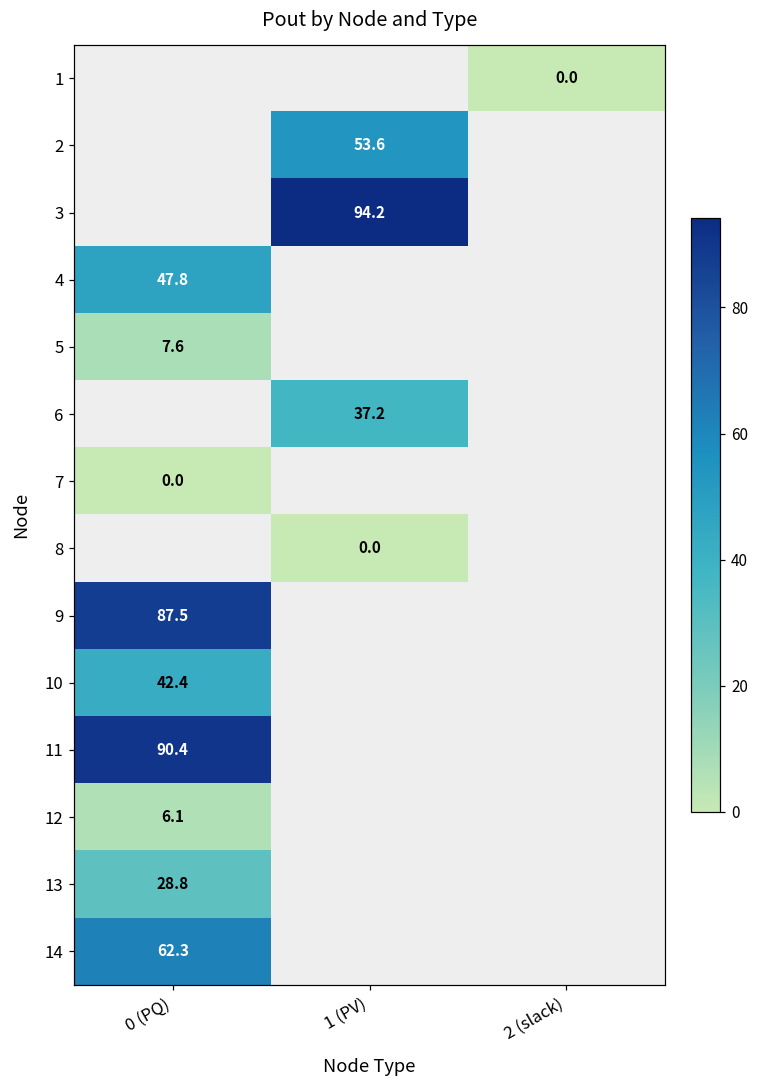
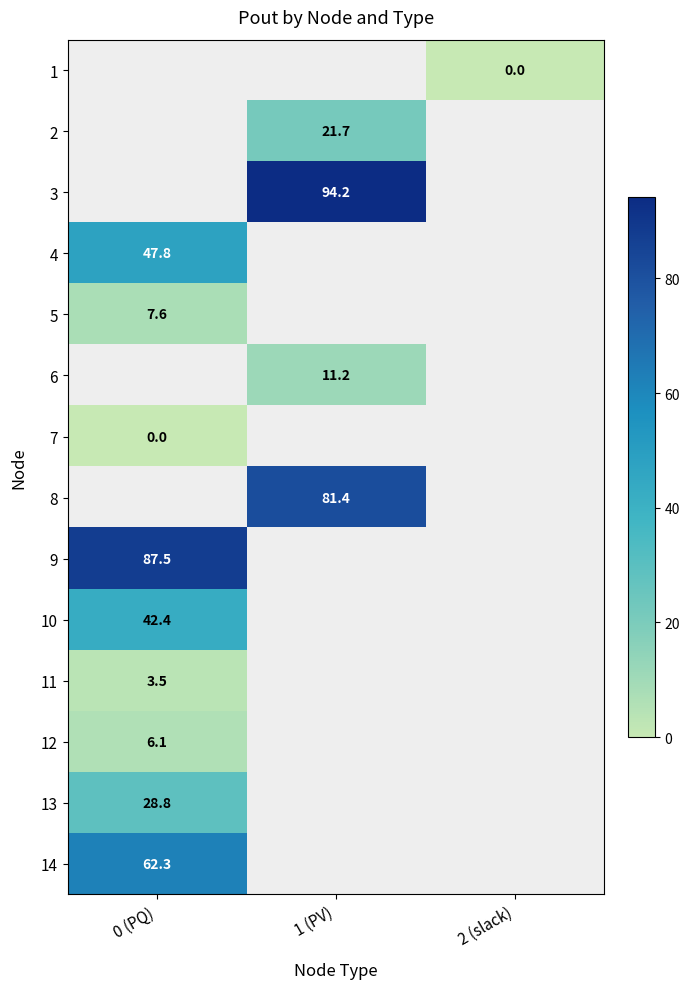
2, 1 (PV): 53.6 -> 21.7
6, 1 (PV): 37.2 -> 11.2
8, 1 (PV): 0.0 -> 81.4
11, 0 (PQ): 90.4 -> 3.5
